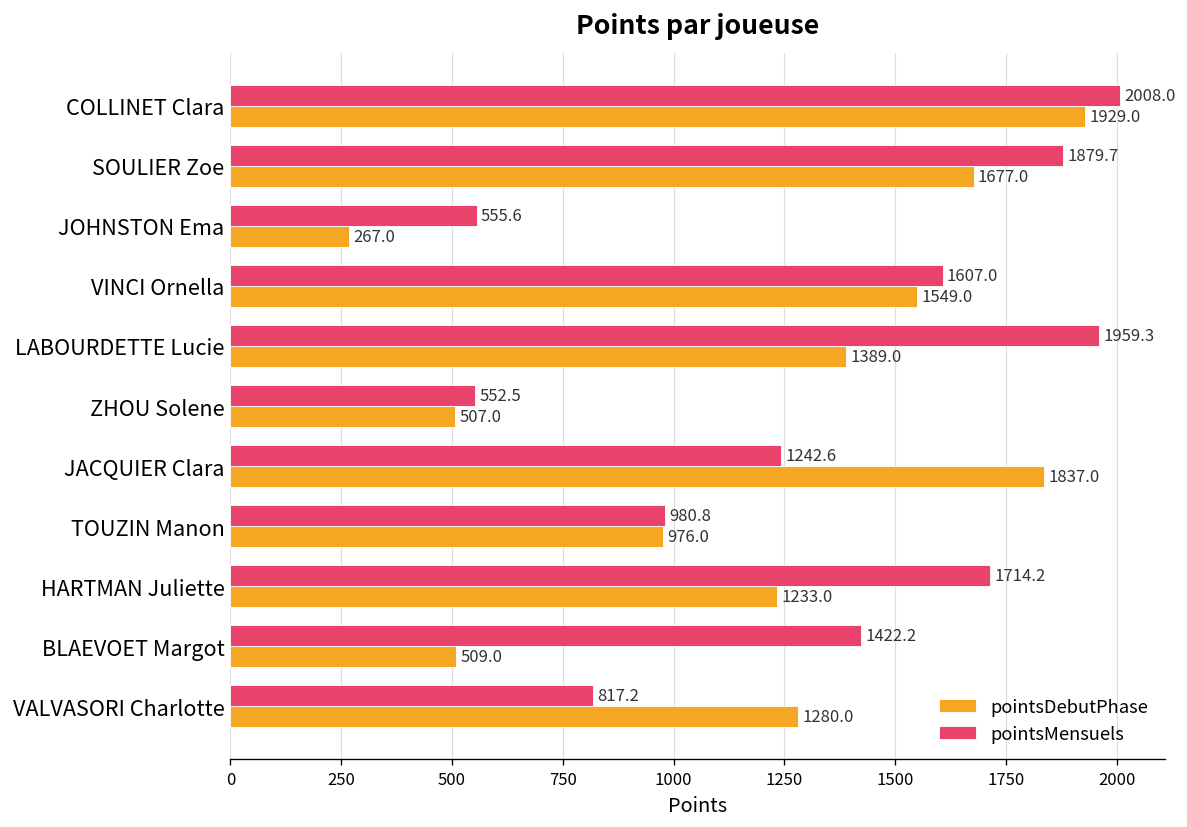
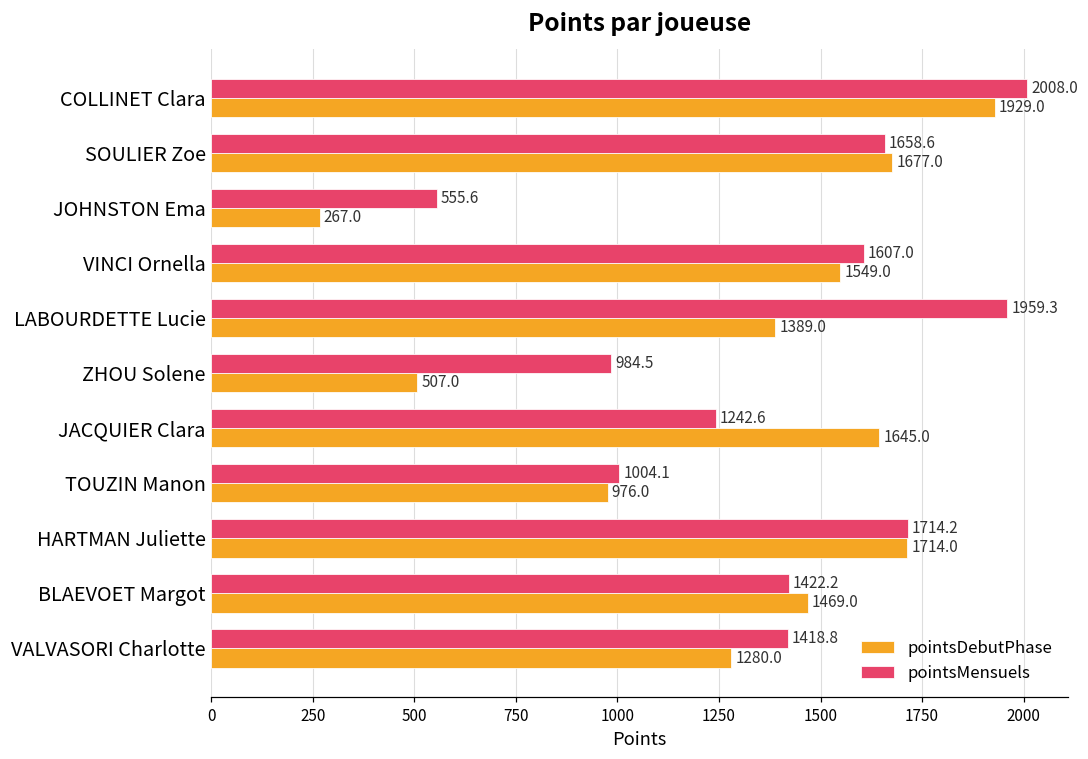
pointsMensuels, SOULIER Zoe: 1879.7 -> 1658.6
pointsMensuels, ZHOU Solene: 552.5 -> 984.5
pointsDebutPhase, JACQUIER Clara: 1837.0 -> 1645.0
pointsMensuels, TOUZIN Manon: 980.8 -> 1004.1
pointsDebutPhase, HARTMAN Juliette: 1233.0 -> 1714.0
pointsDebutPhase, BLAEVOET Margot: 509.0 -> 1469.0
pointsMensuels, VALVASORI Charlotte: 817.2 -> 1418.8
